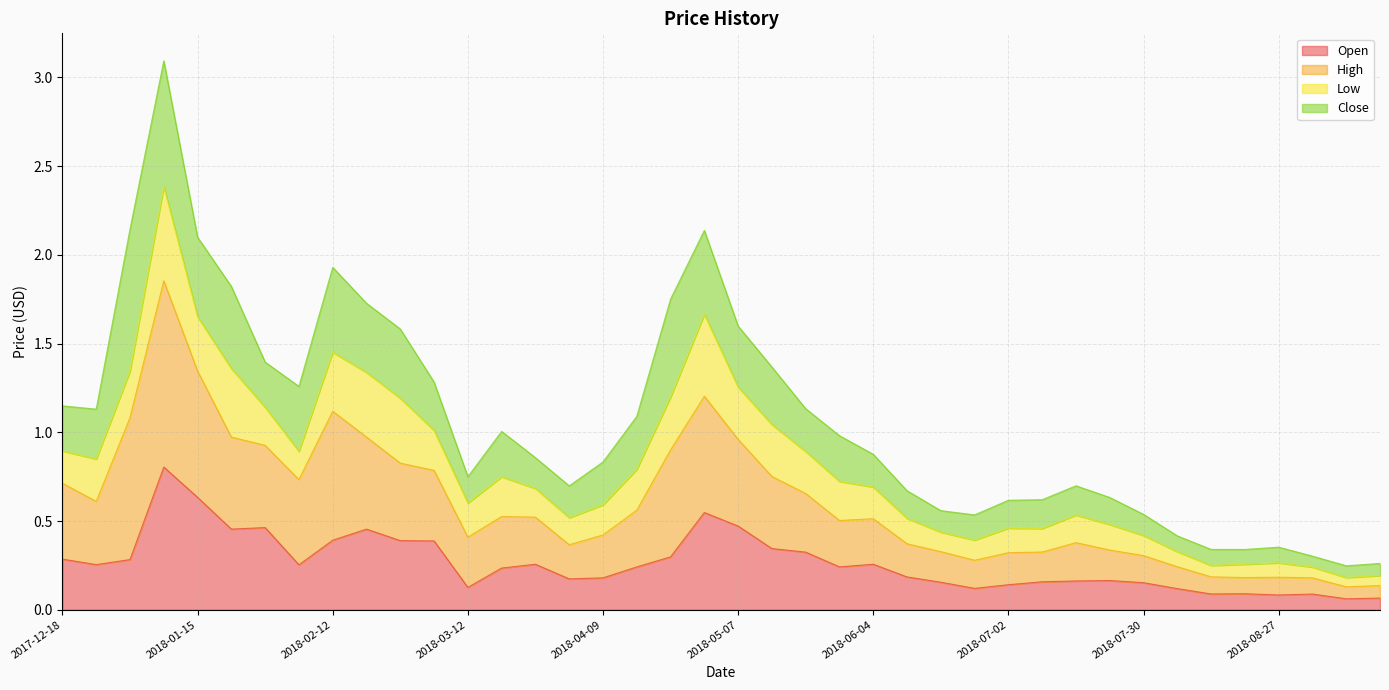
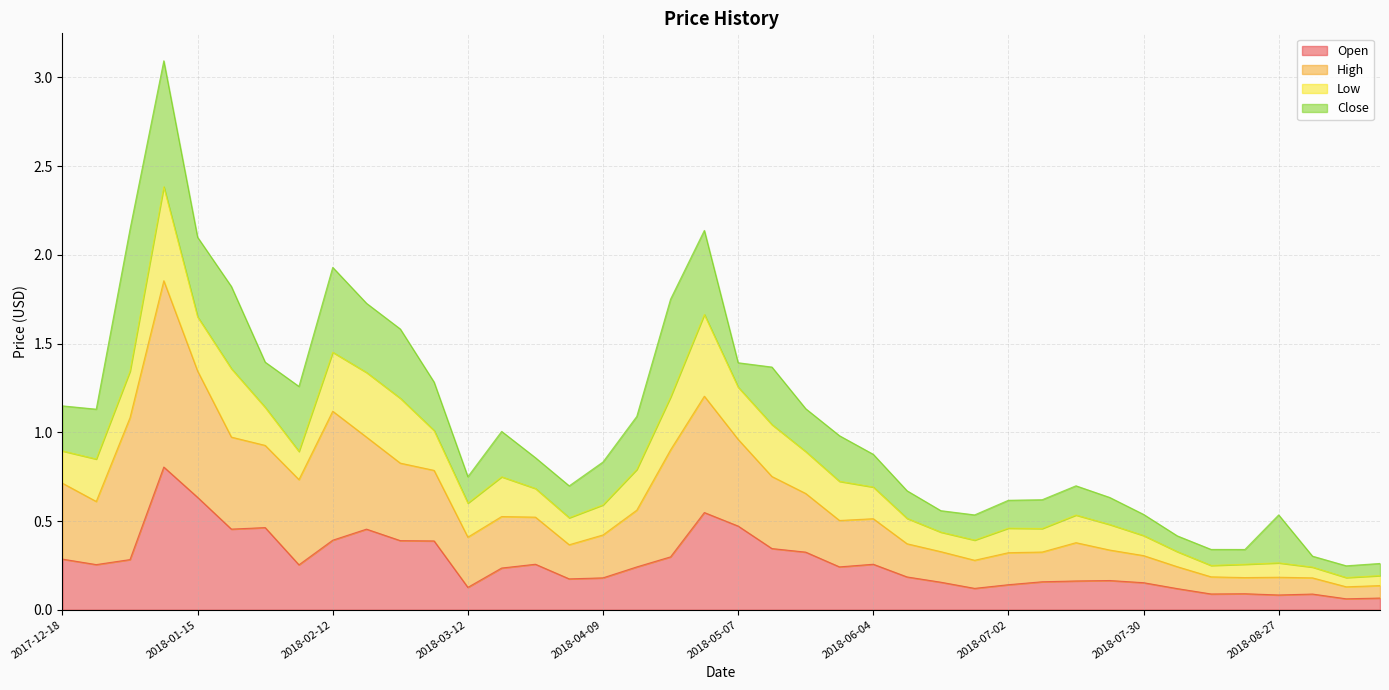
Close, 2018-05-07: 0.34 -> 0.14
Close, 2018-08-27: 0.09 -> 0.27
